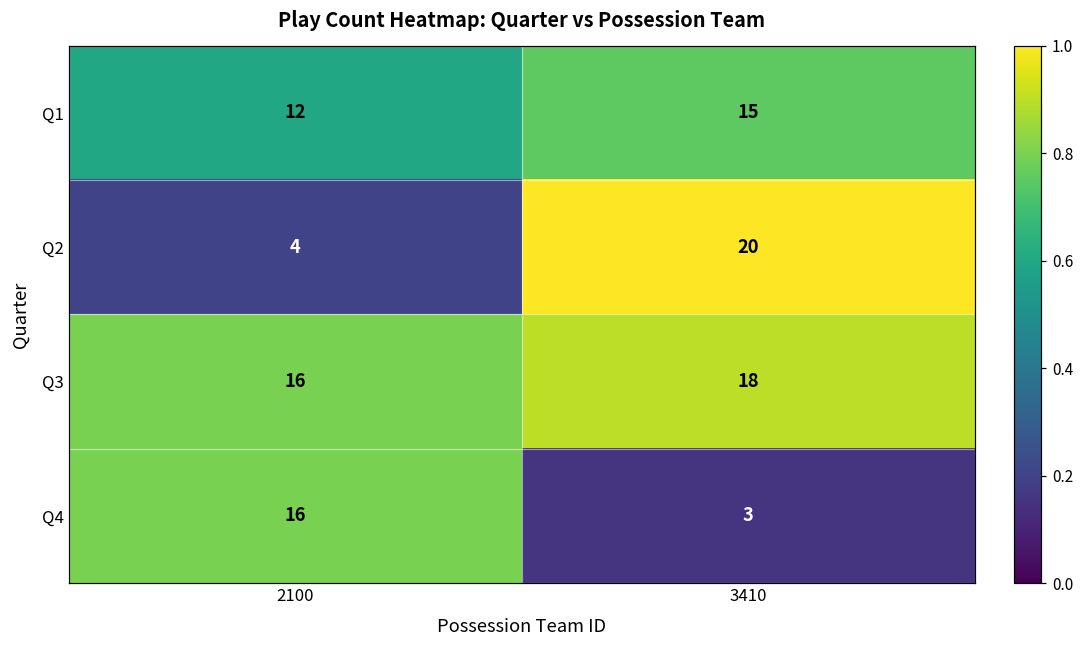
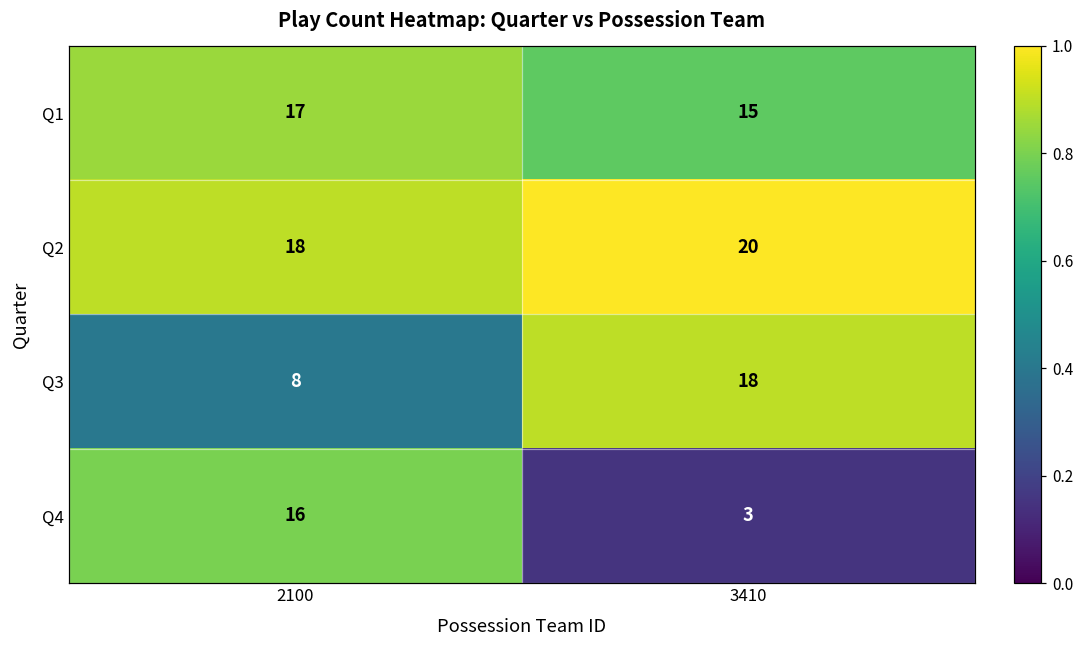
Q1, 2100: 12 -> 17
Q2, 2100: 4 -> 18
Q3, 2100: 16 -> 8
